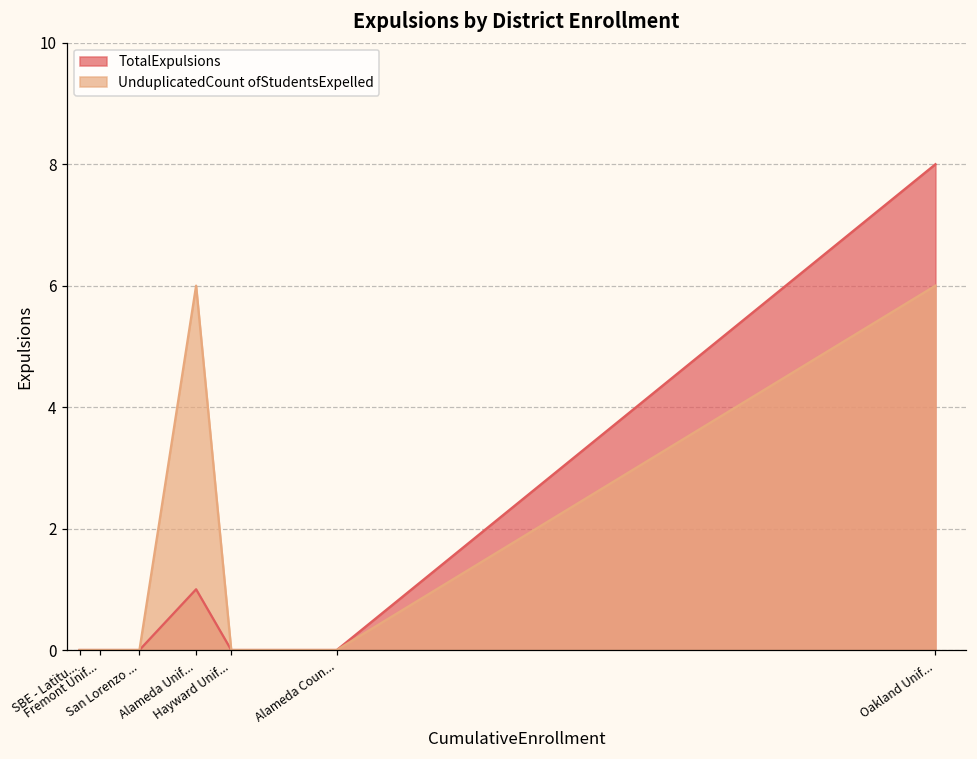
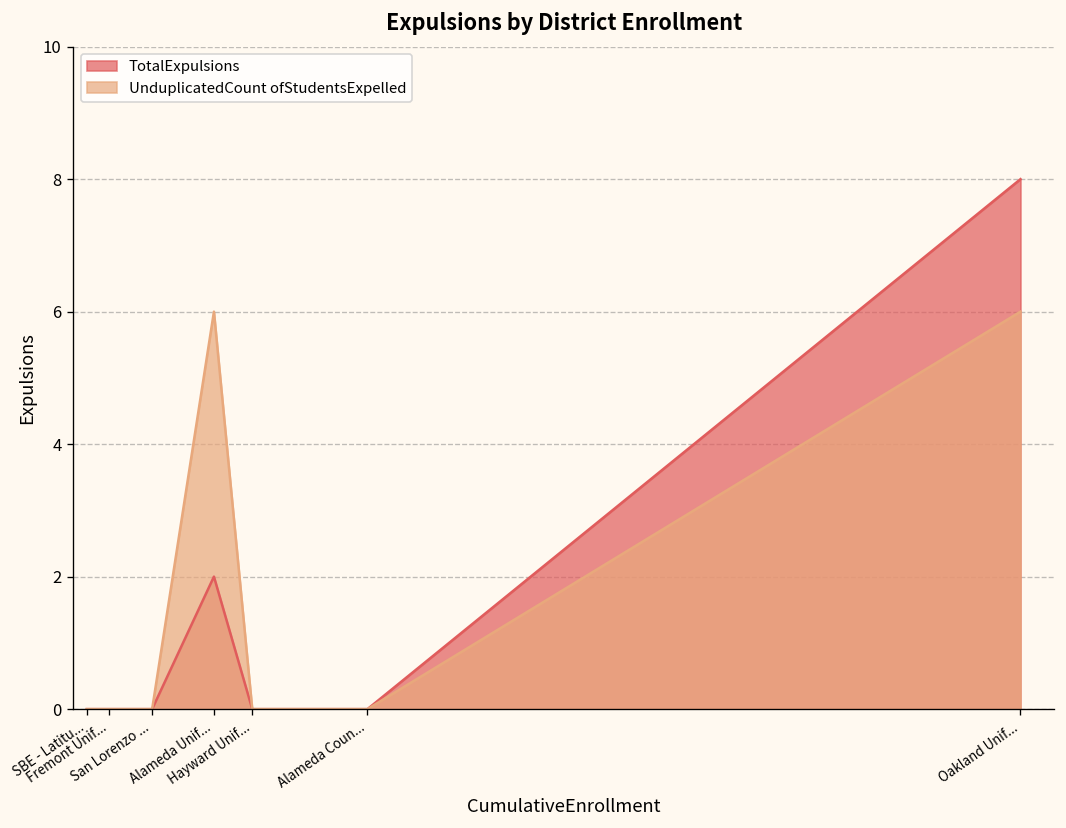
TotalExpulsions, Alameda Unif...: 1 -> 2
